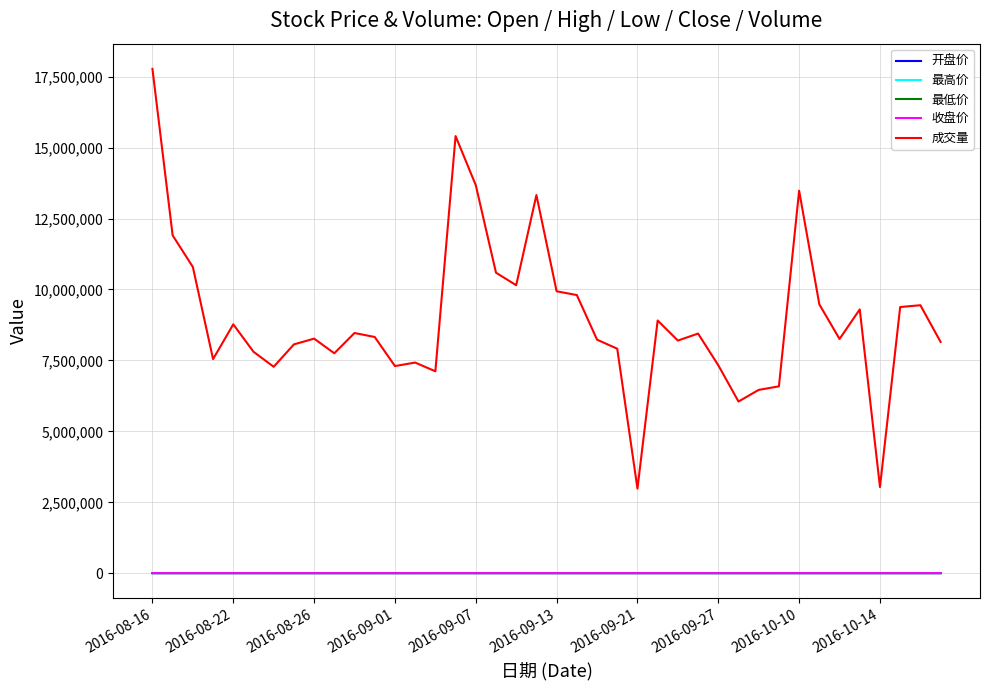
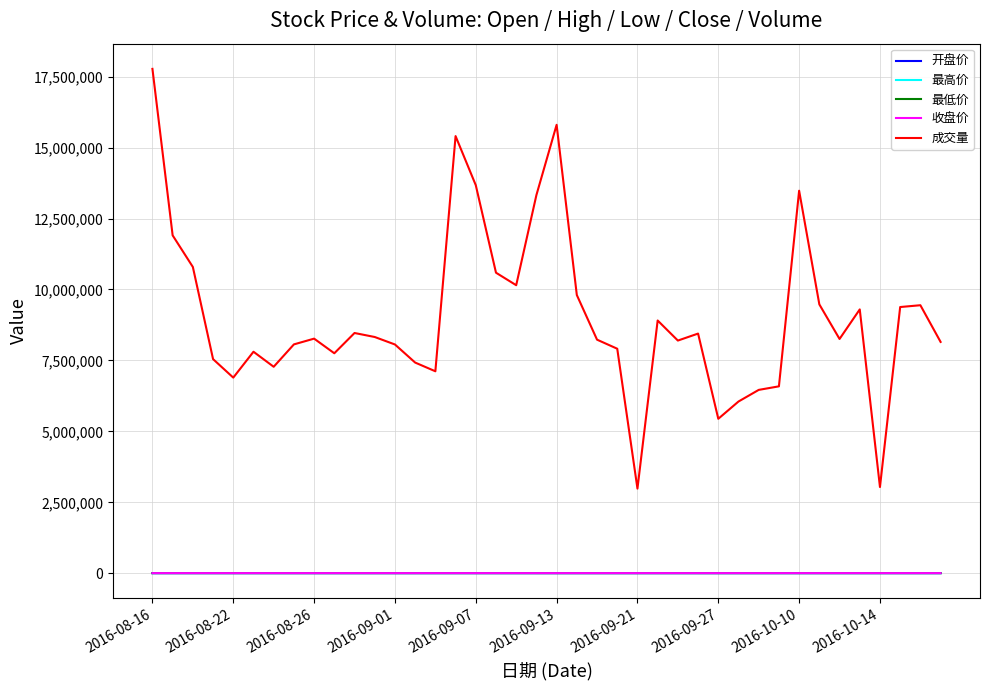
成交量, 2016-08-22: 8,800,000 -> 6,900,000
成交量, 2016-09-01: 7,300,000 -> 8,100,000
成交量, 2016-09-13: 9,900,000 -> 15,800,000
成交量, 2016-09-27: 7,300,000 -> 5,400,000
